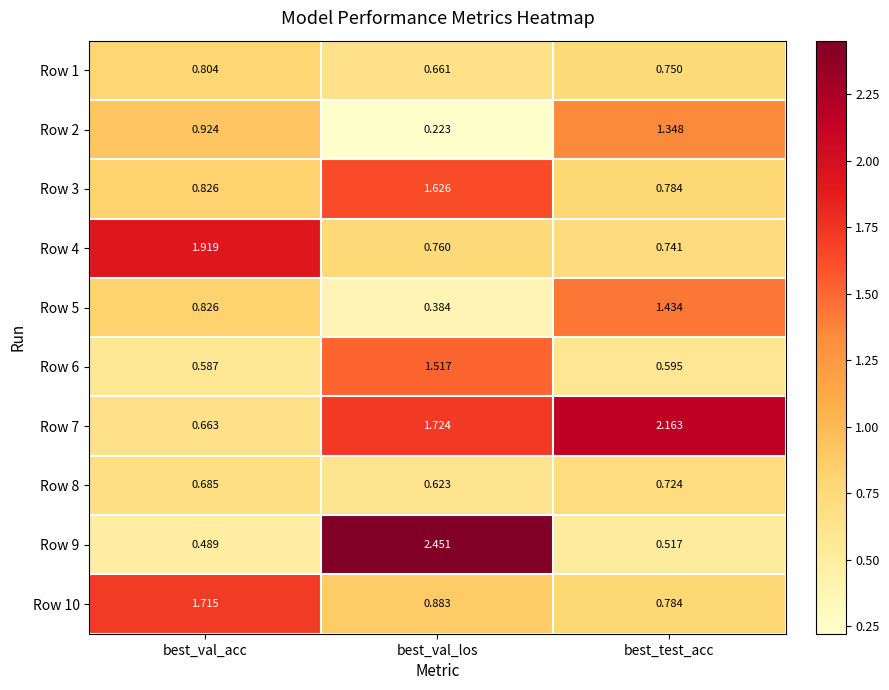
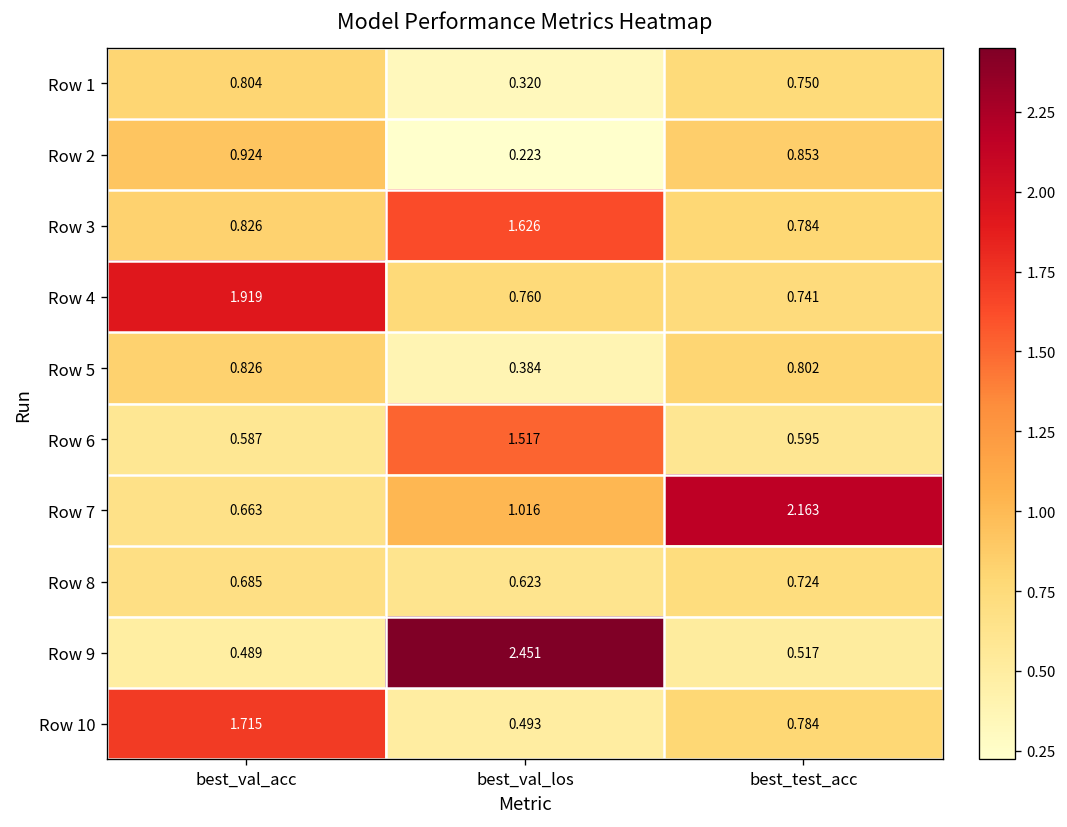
Row 1, best_val_los: 0.661 -> 0.320
Row 2, best_test_acc: 1.348 -> 0.853
Row 5, best_test_acc: 1.434 -> 0.802
Row 7, best_val_los: 1.724 -> 1.016
Row 10, best_val_los: 0.883 -> 0.493
